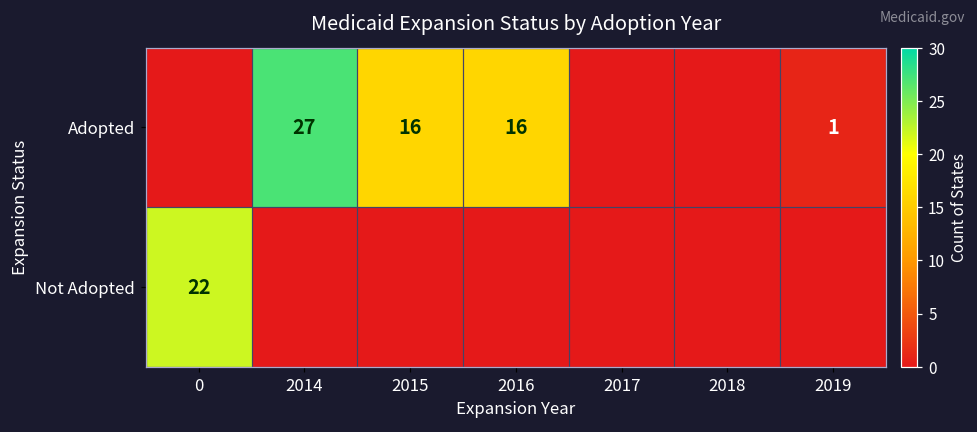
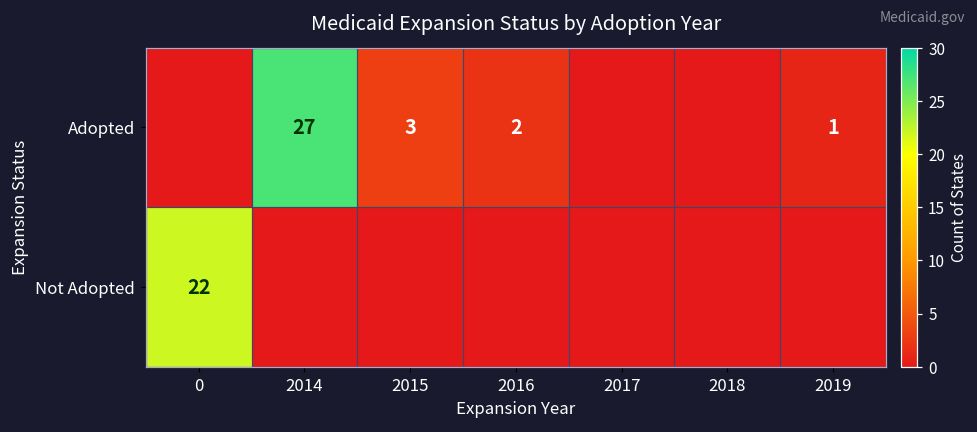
Adopted, 2015: 16 -> 3
Adopted, 2016: 16 -> 2
